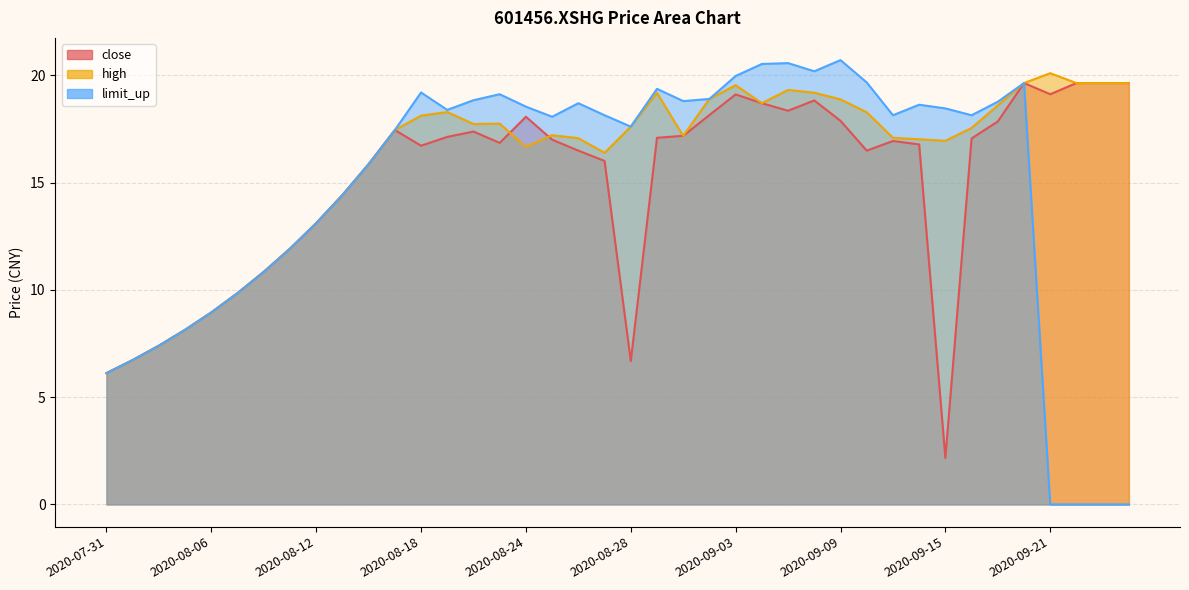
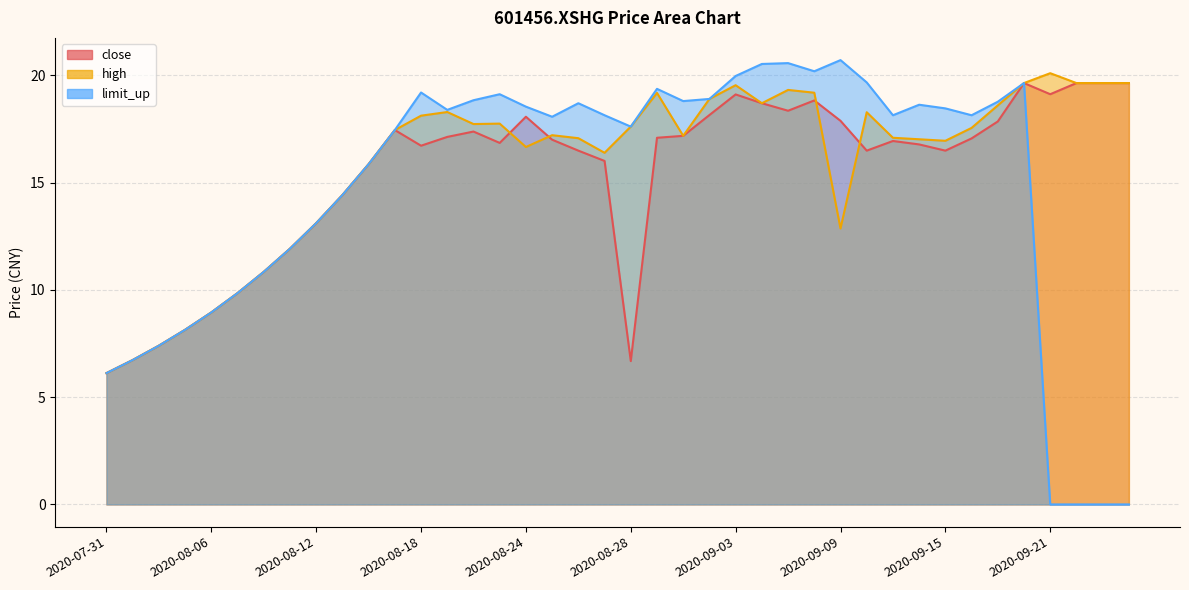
high, 2020-09-09: 18.9 -> 12.9
close, 2020-09-15: 2.2 -> 16.5
